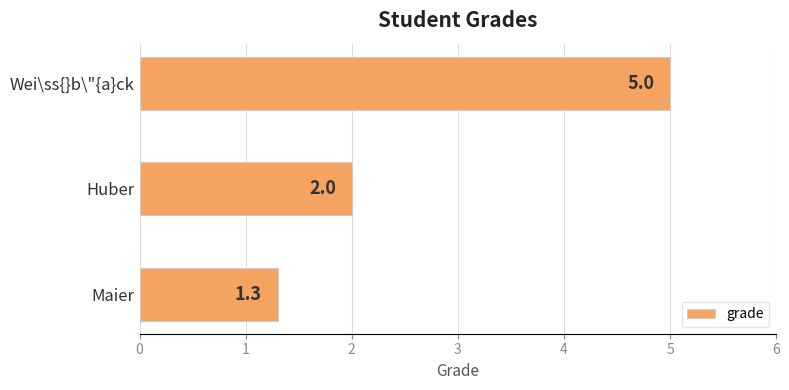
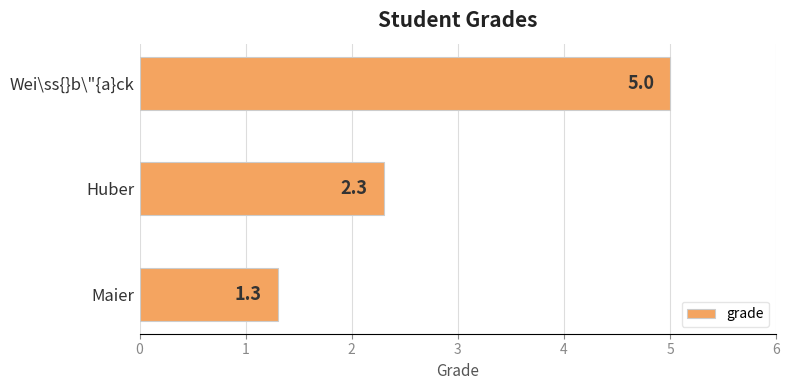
Huber: 2.0 -> 2.3
